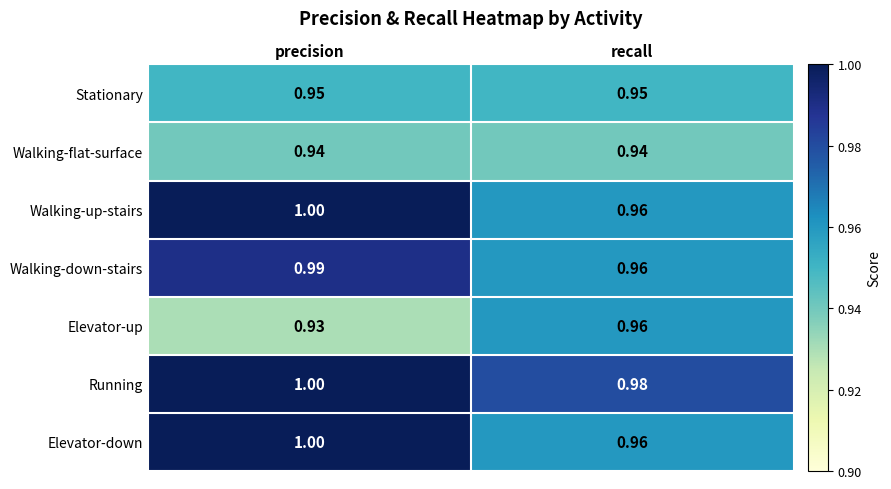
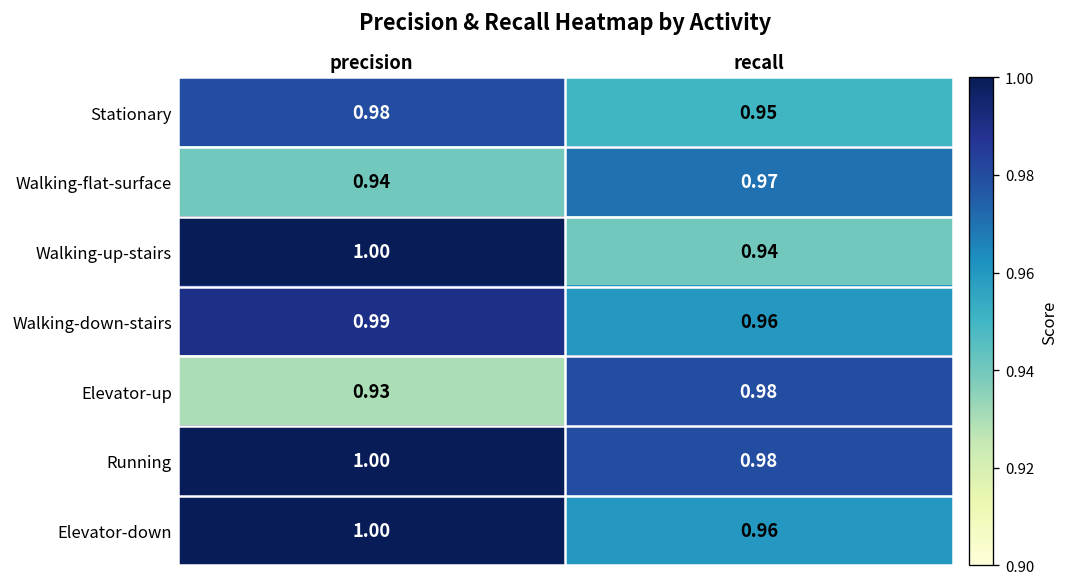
Stationary, precision: 0.95 -> 0.98
Walking-flat-surface, recall: 0.94 -> 0.97
Walking-up-stairs, recall: 0.96 -> 0.94
Elevator-up, recall: 0.96 -> 0.98
